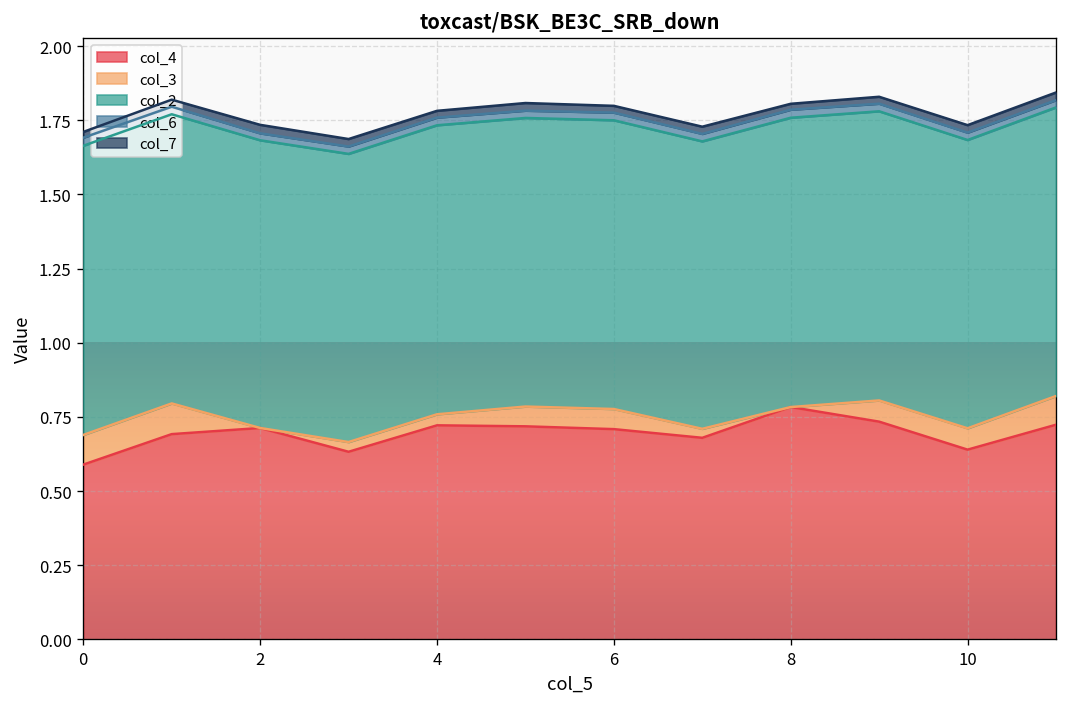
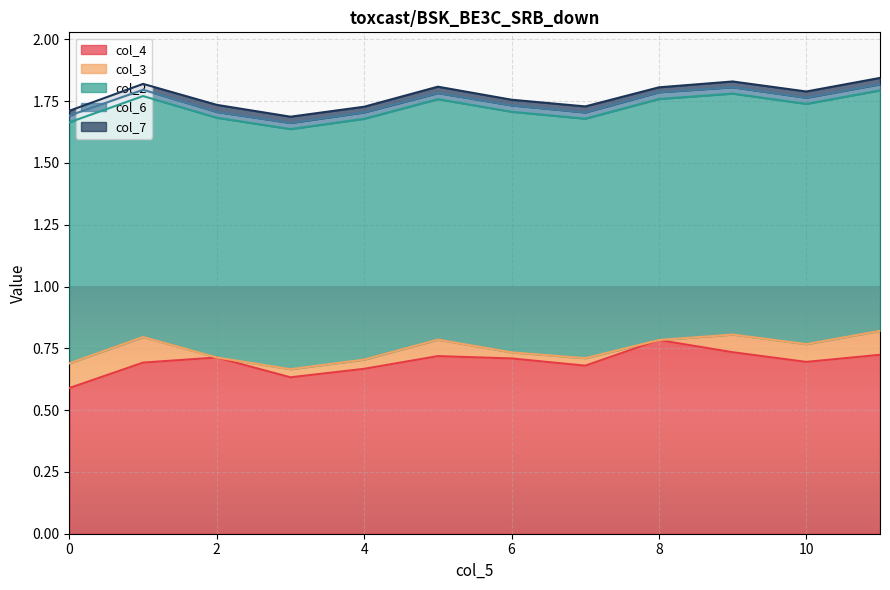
col_4, 4: 0.72 -> 0.67
col_3, 6: 0.07 -> 0.02
col_4, 10: 0.64 -> 0.69
